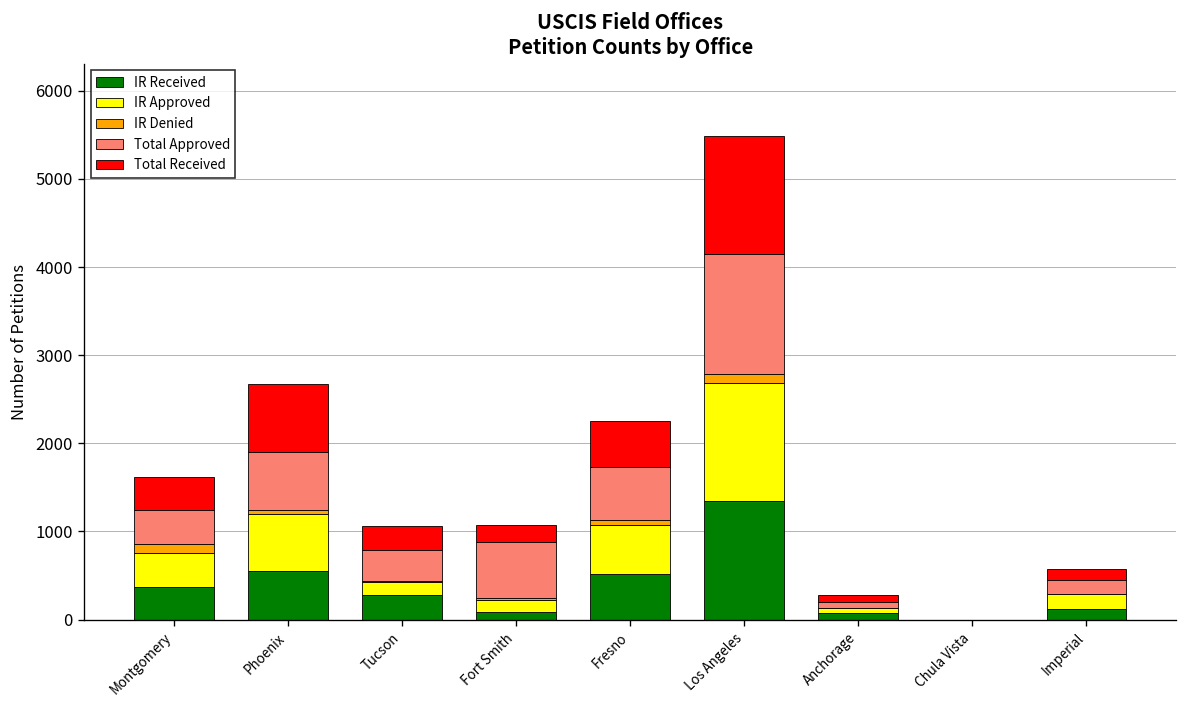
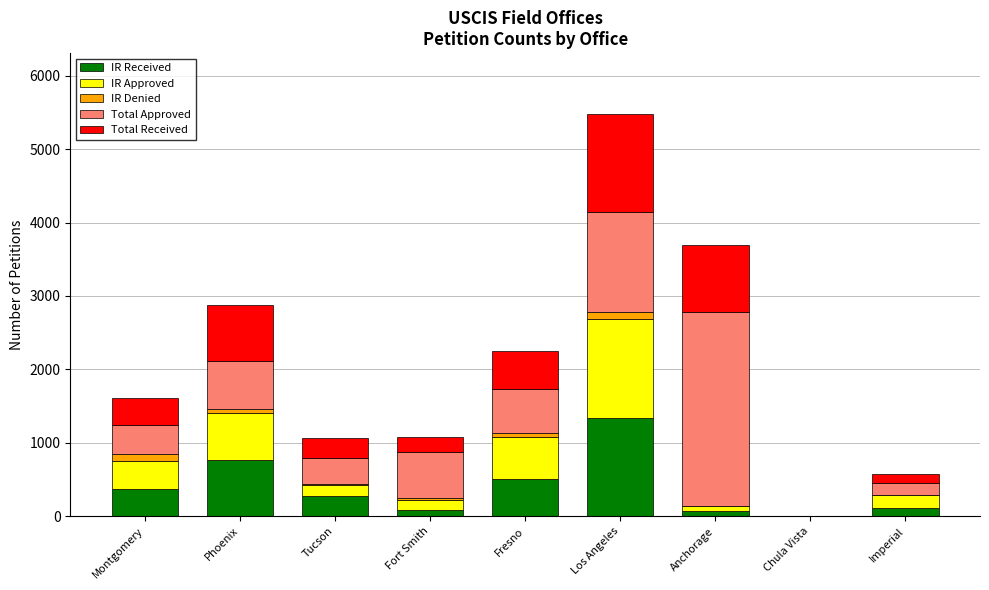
IR Received, Phoenix: 500 -> 800
Total Approved, Anchorage: 100 -> 2600
Total Received, Anchorage: 100 -> 900
